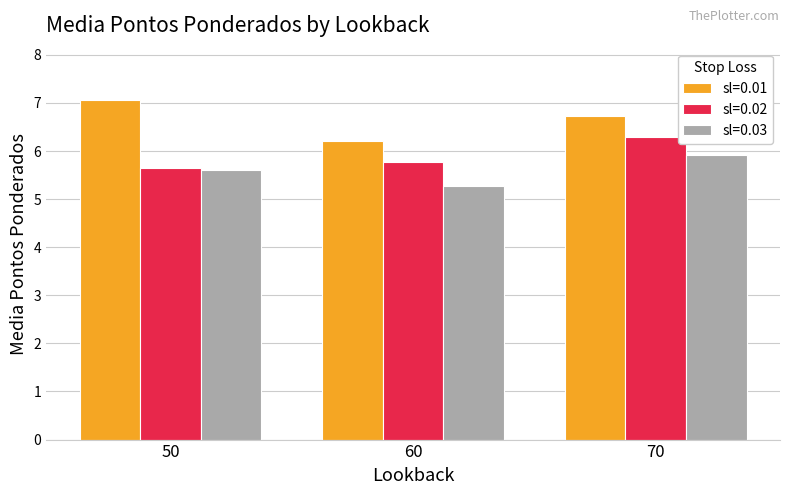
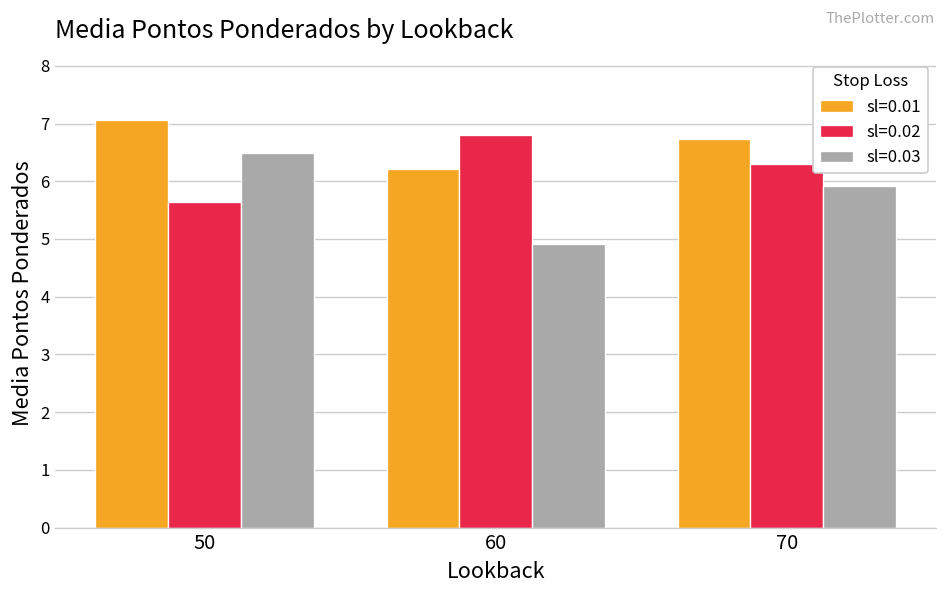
sl=0.03, 50: 5.6 -> 6.5
sl=0.02, 60: 5.8 -> 6.8
sl=0.03, 60: 5.3 -> 4.9
